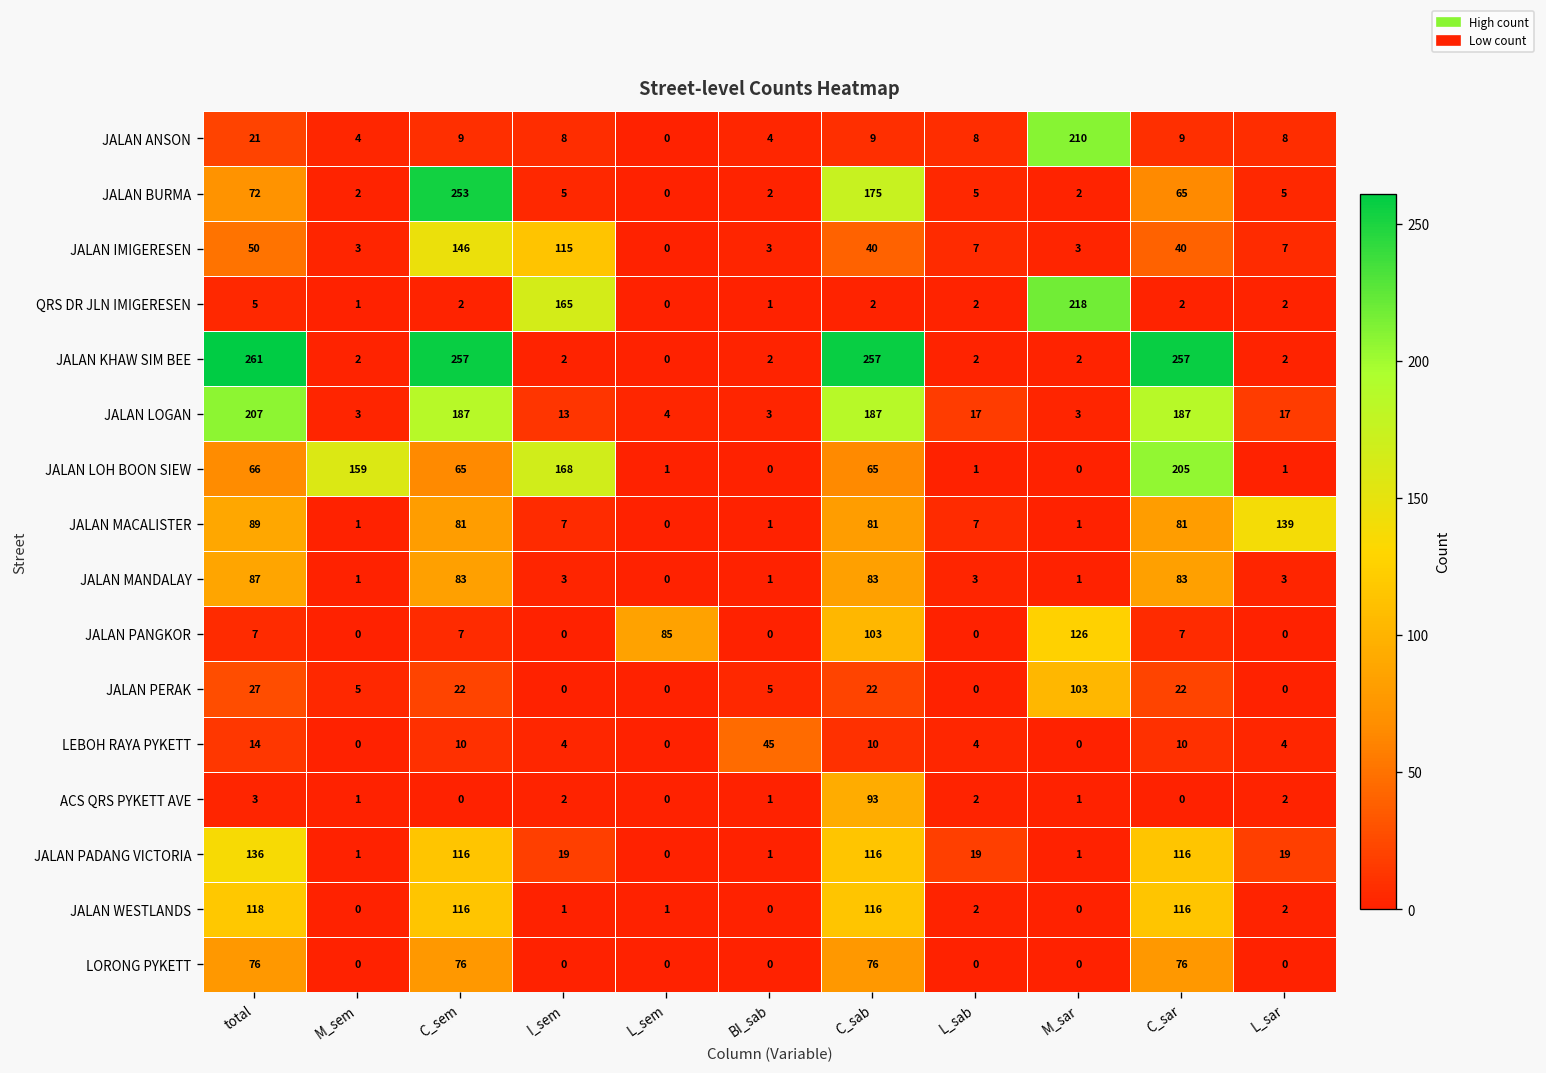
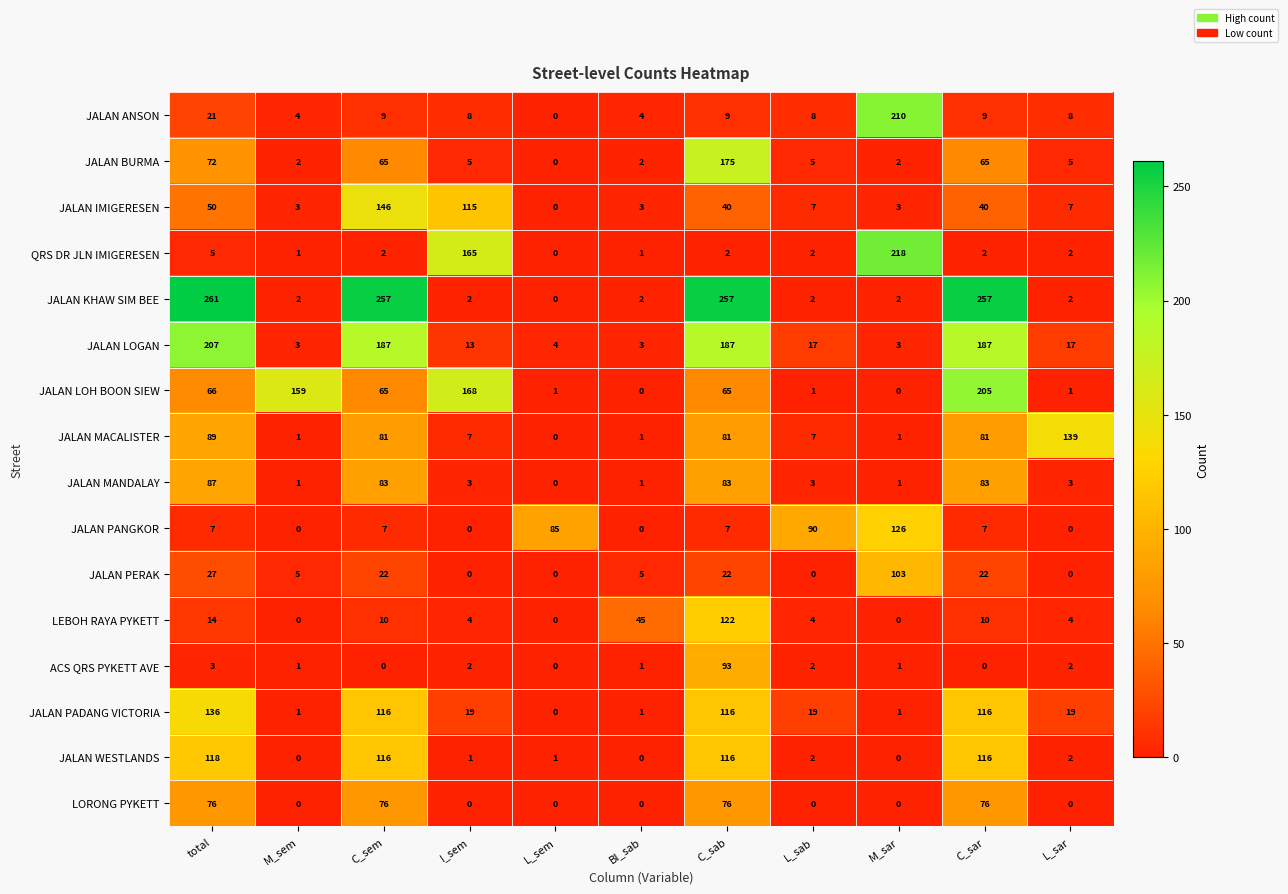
JALAN BURMA, C_sem: 253 -> 65
JALAN PANGKOR, C_sab: 103 -> 7
JALAN PANGKOR, L_sab: 0 -> 90
LEBOH RAYA PYKETT, C_sab: 10 -> 122
